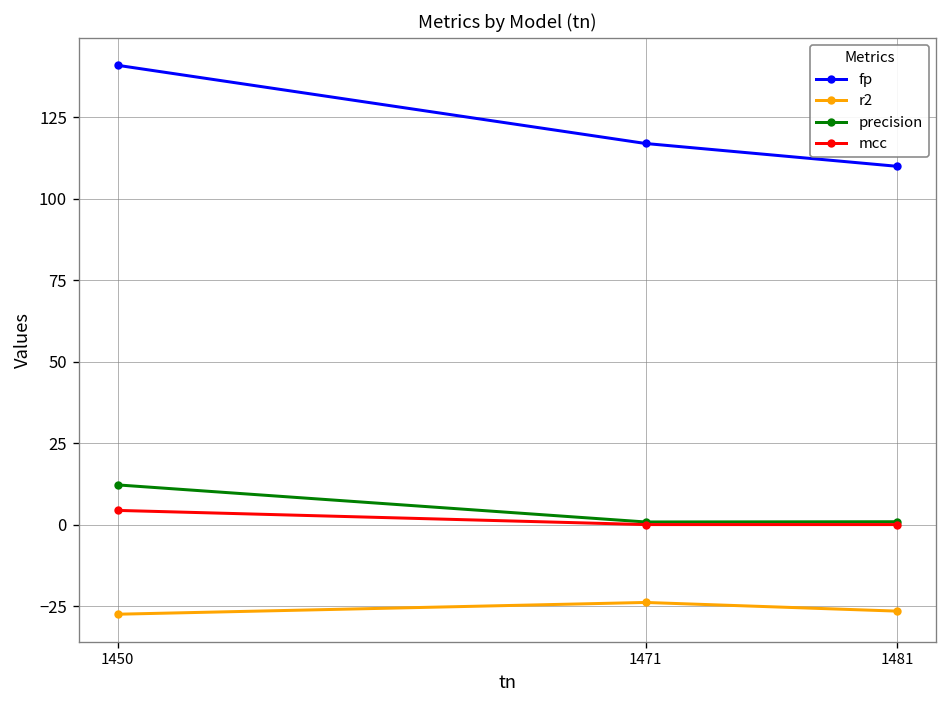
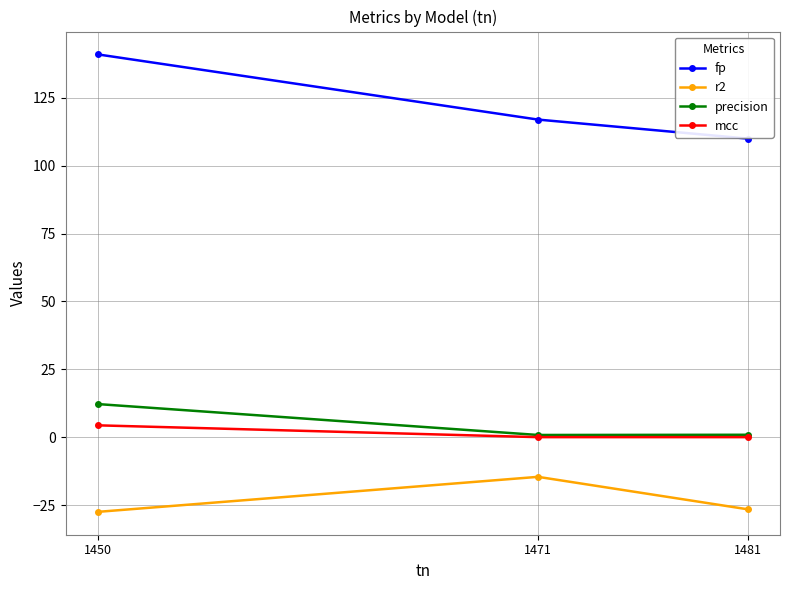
r2, 1471: -24 -> -15
